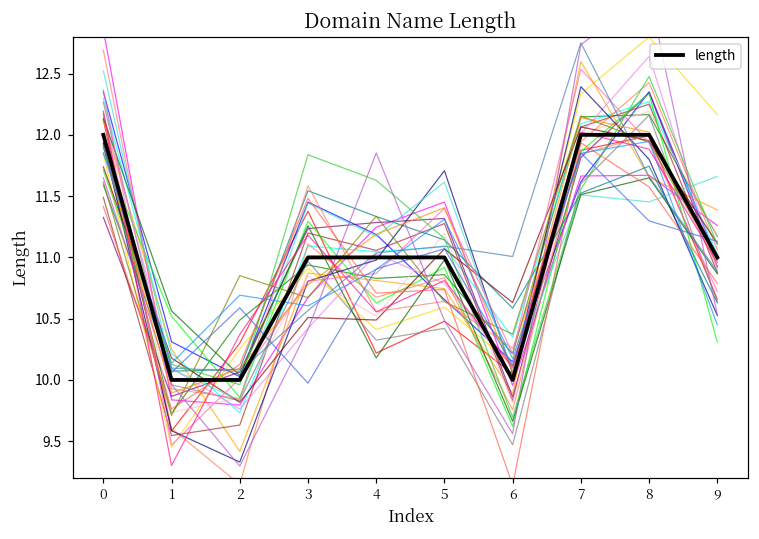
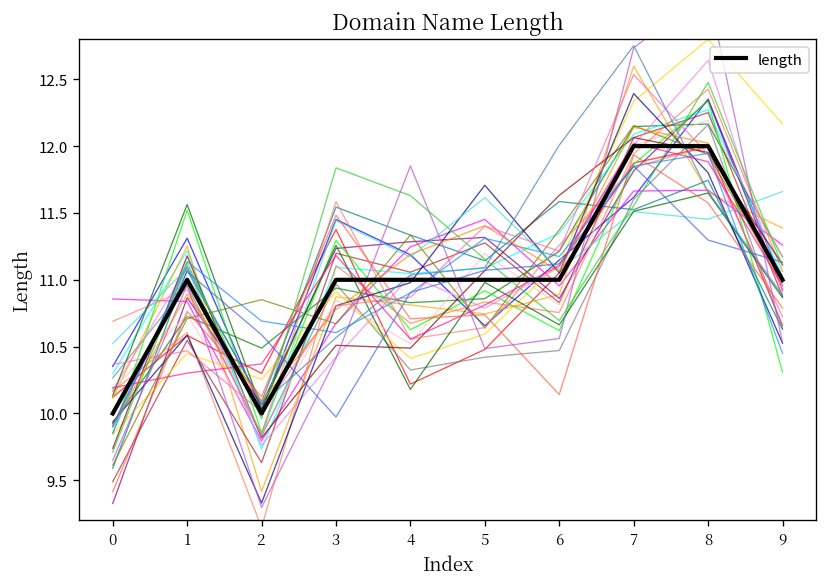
length, 0: 12 -> 10
length, 1: 10 -> 11
length, 6: 10 -> 11
